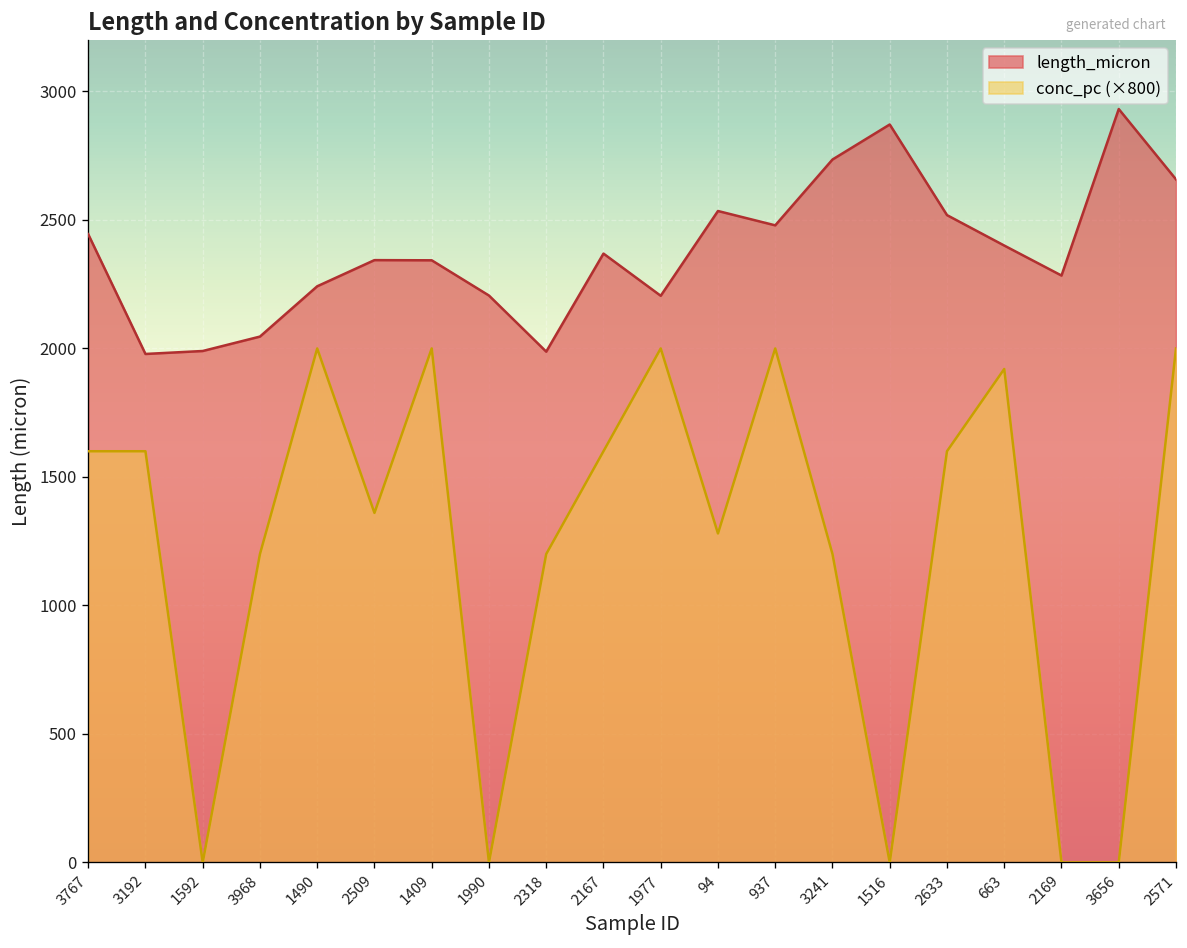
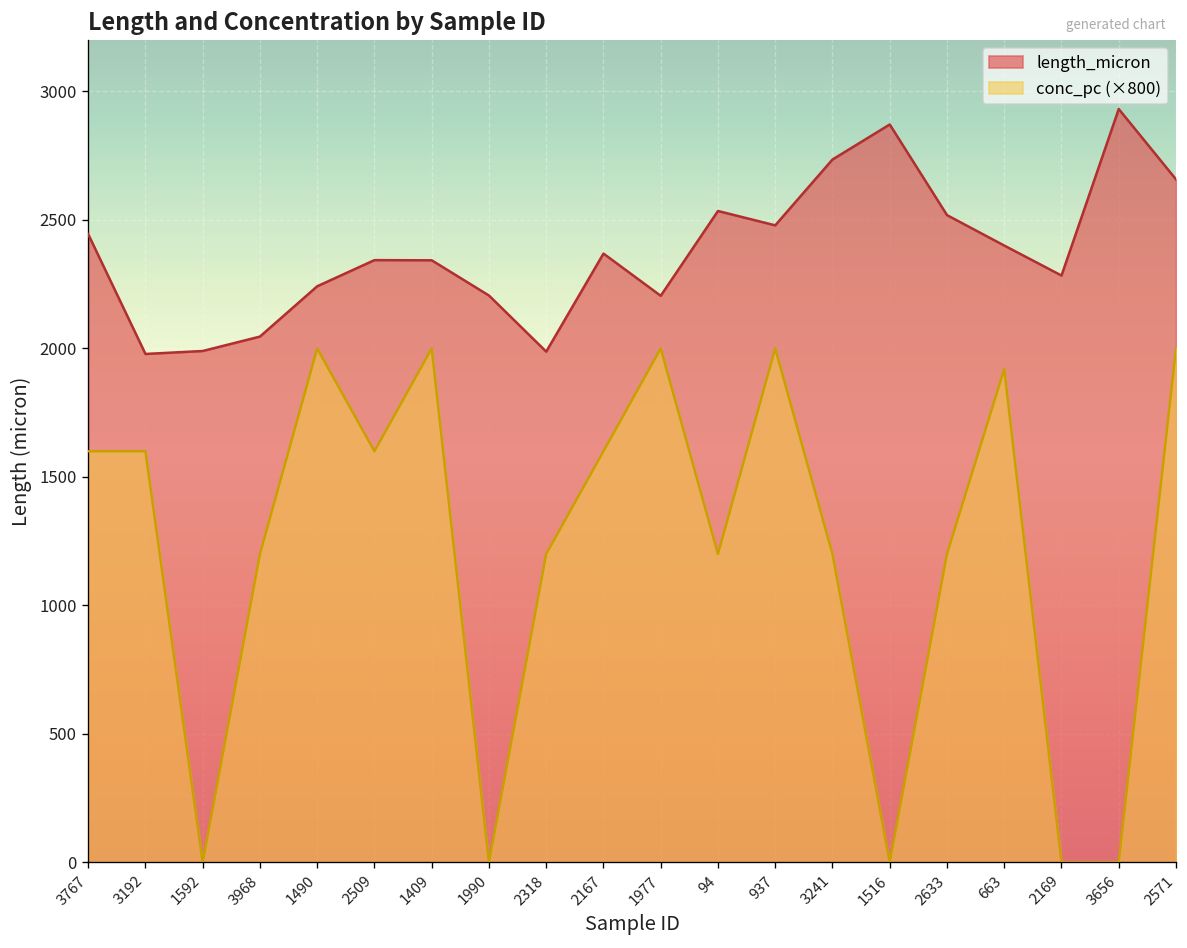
conc_pc (×800), 2509: 1360 -> 1600
conc_pc (×800), 94: 1280 -> 1200
conc_pc (×800), 2633: 1600 -> 1200
